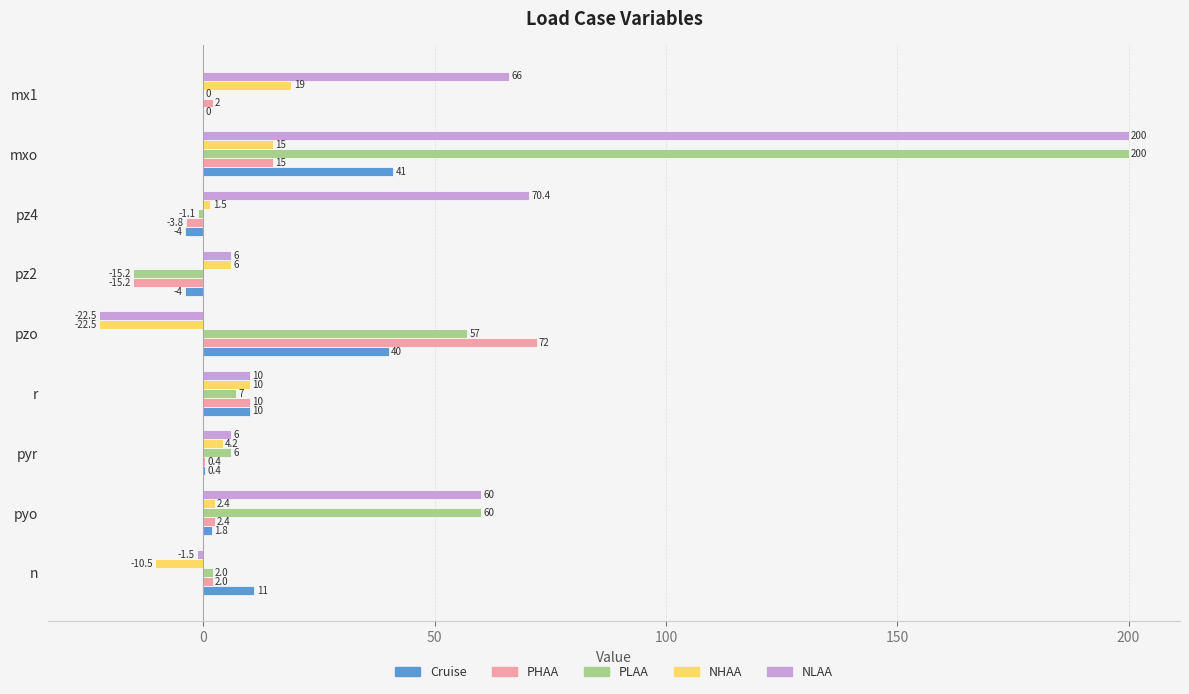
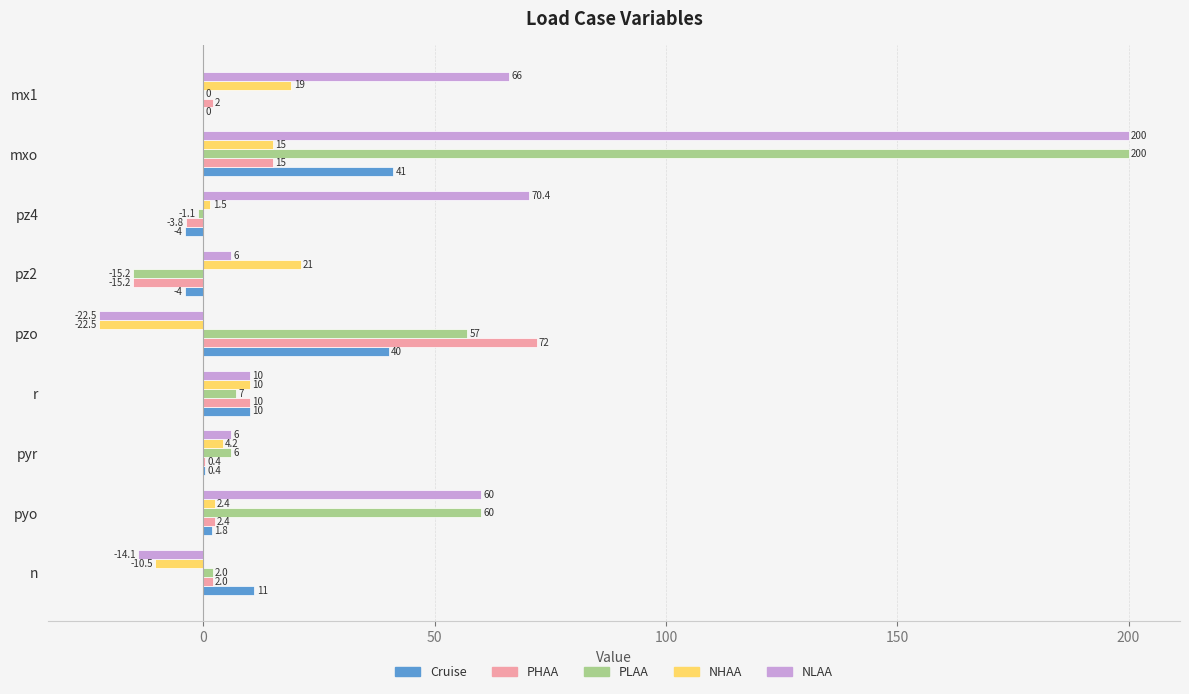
NHAA, pz2: 6 -> 21
NLAA, n: -1.5 -> -14.1
